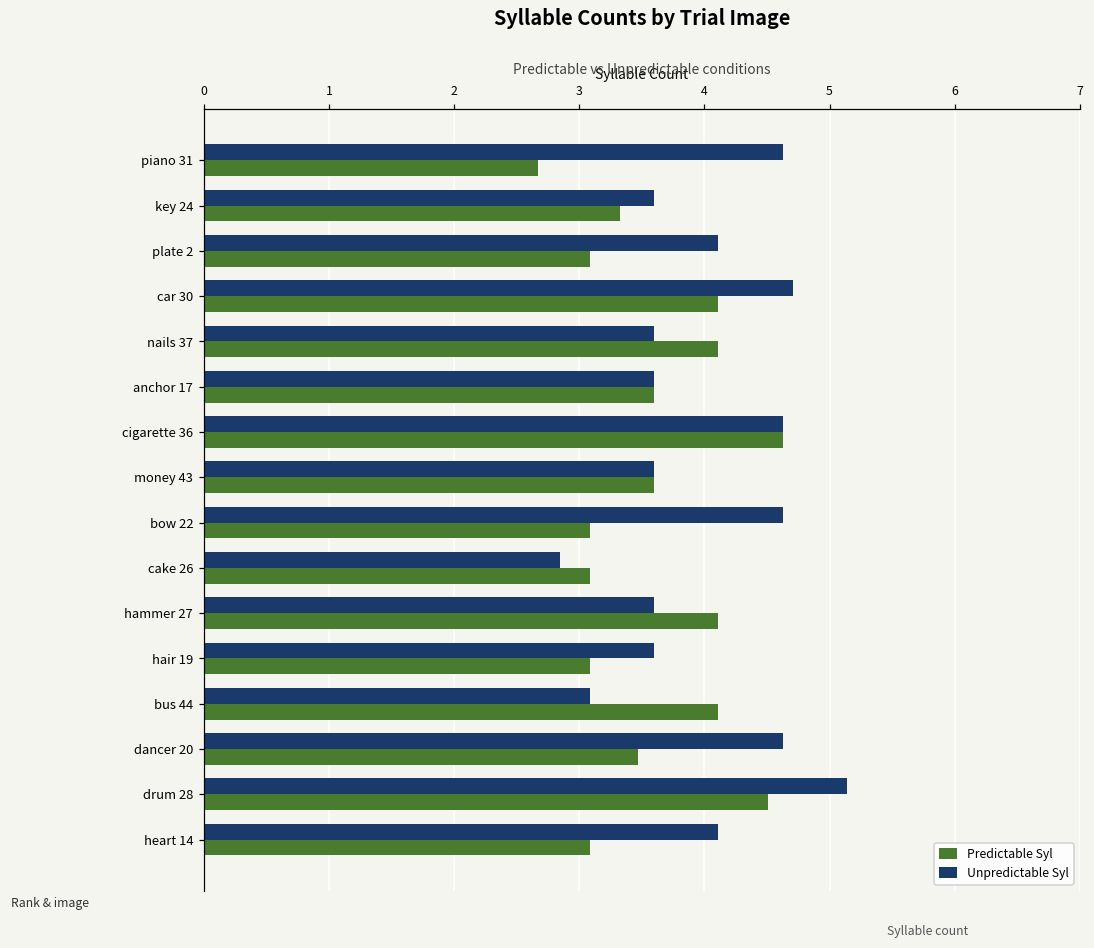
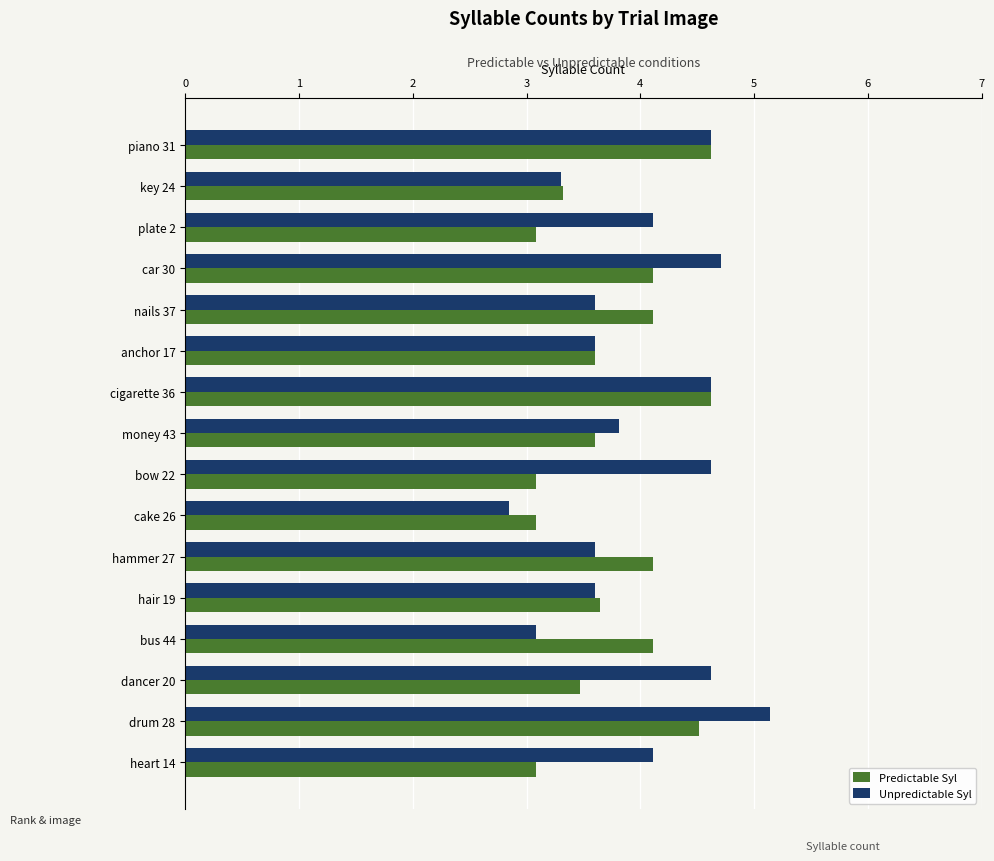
Predictable Syl, piano 31: 2.67 -> 4.63
Unpredictable Syl, key 24: 3.60 -> 3.30
Unpredictable Syl, money 43: 3.60 -> 3.81
Predictable Syl, hair 19: 3.08 -> 3.64
